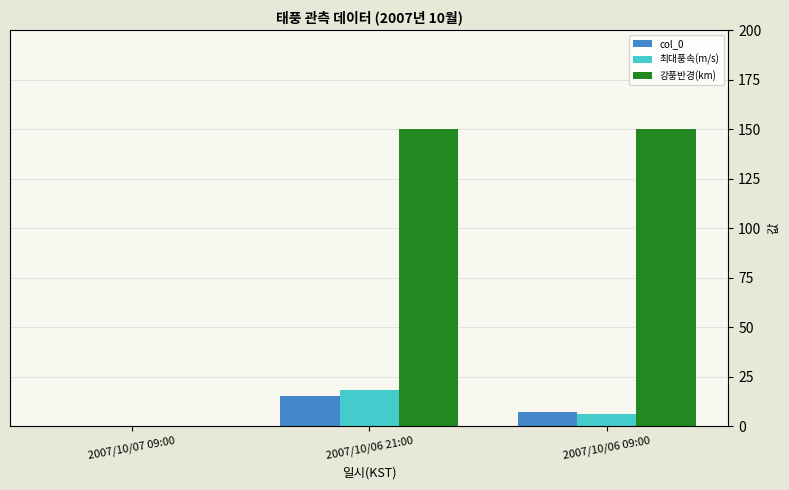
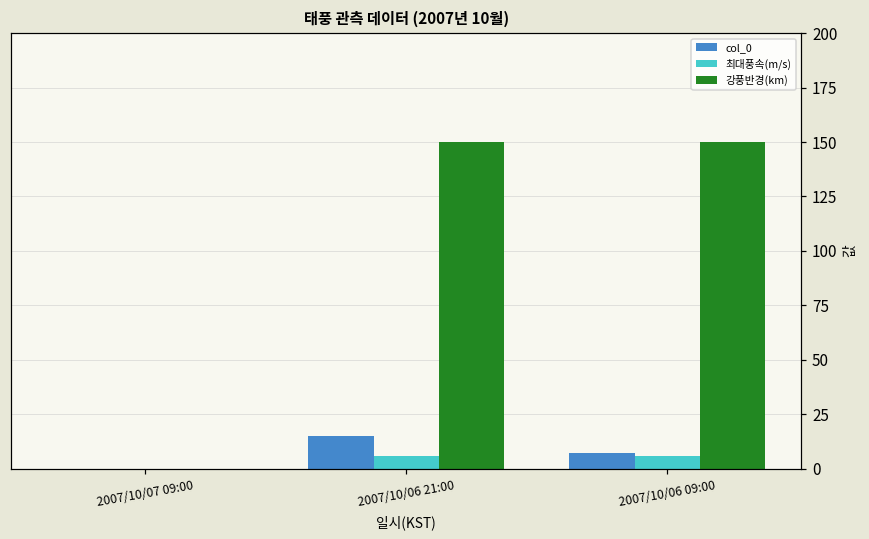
최대풍속(m/s), 2007/10/06 21:00: 18 -> 6
